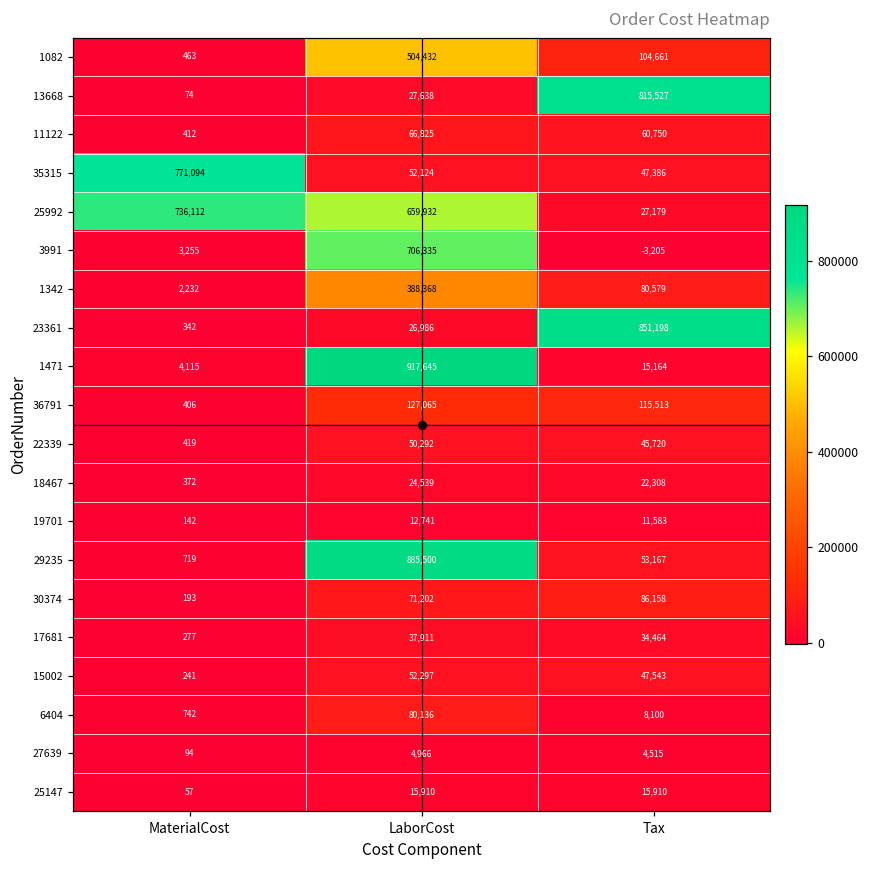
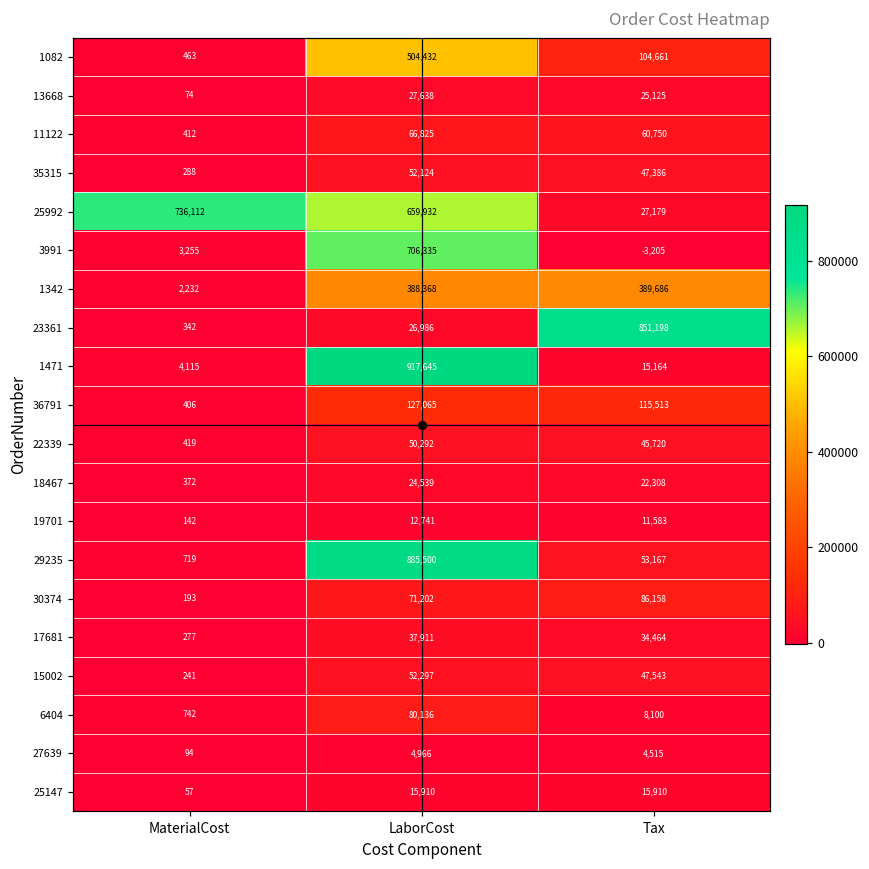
13668, Tax: 815,527 -> 25,125
35315, MaterialCost: 771,094 -> 288
1342, Tax: 80,579 -> 389,686
